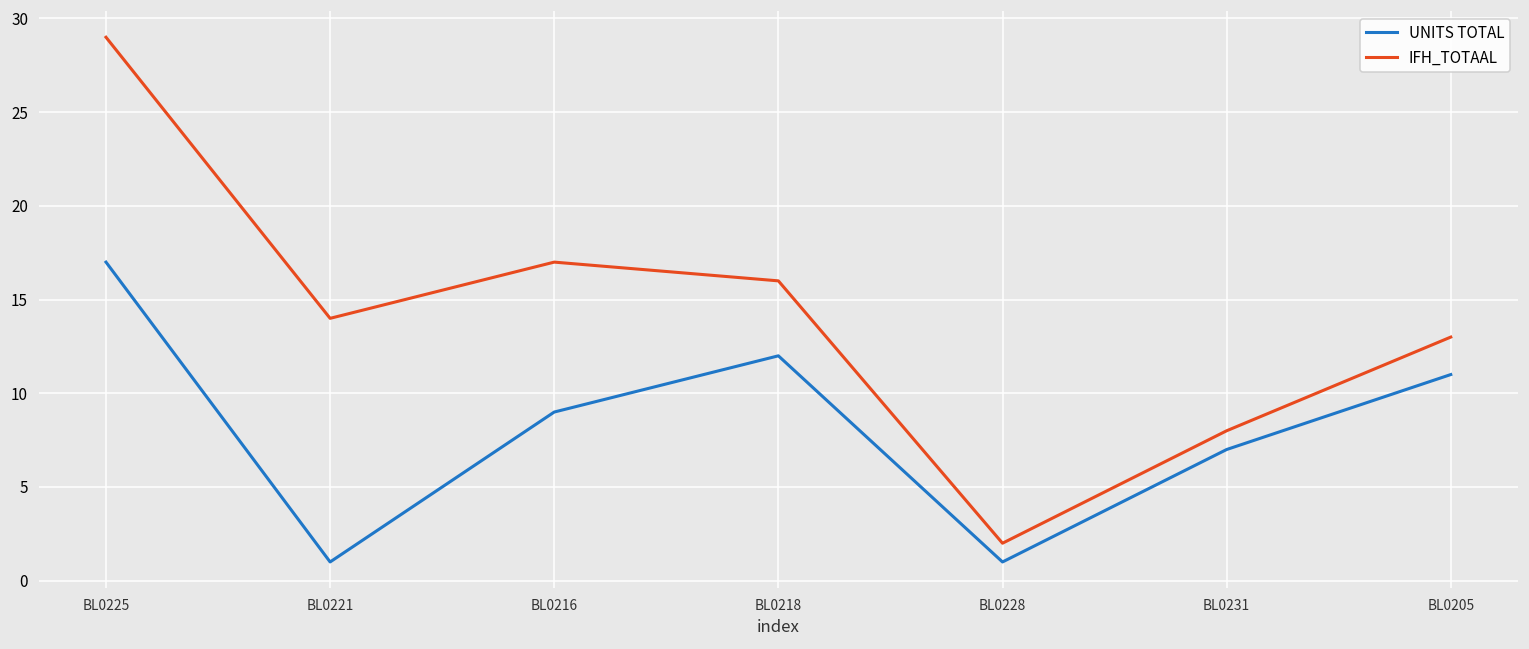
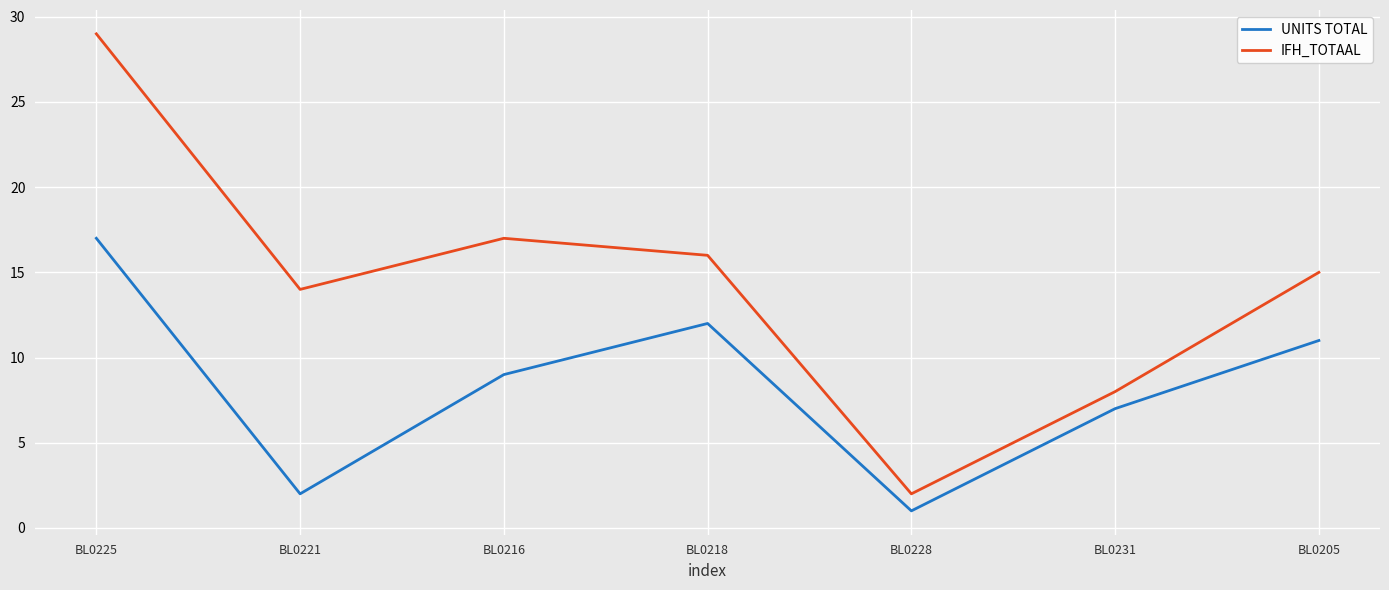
UNITS TOTAL, BL0221: 1 -> 2
IFH_TOTAAL, BL0205: 13 -> 15
